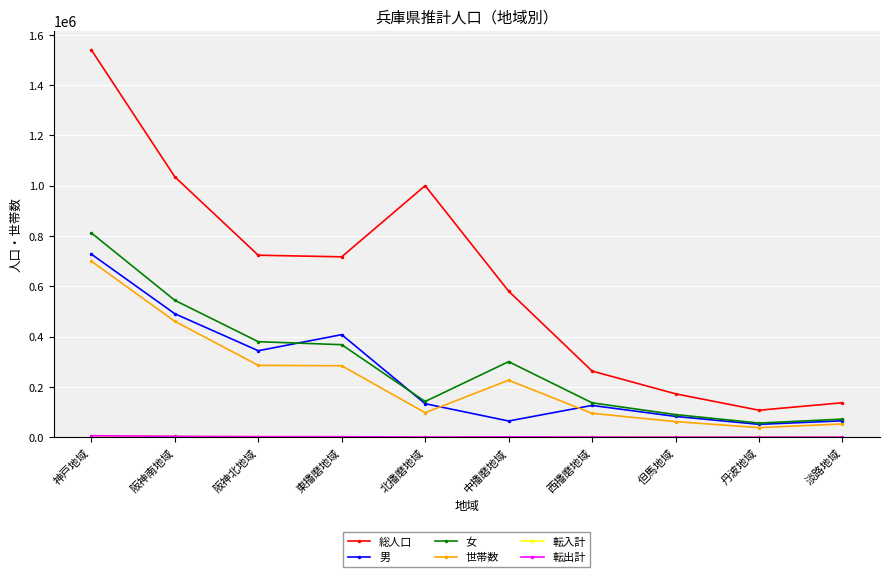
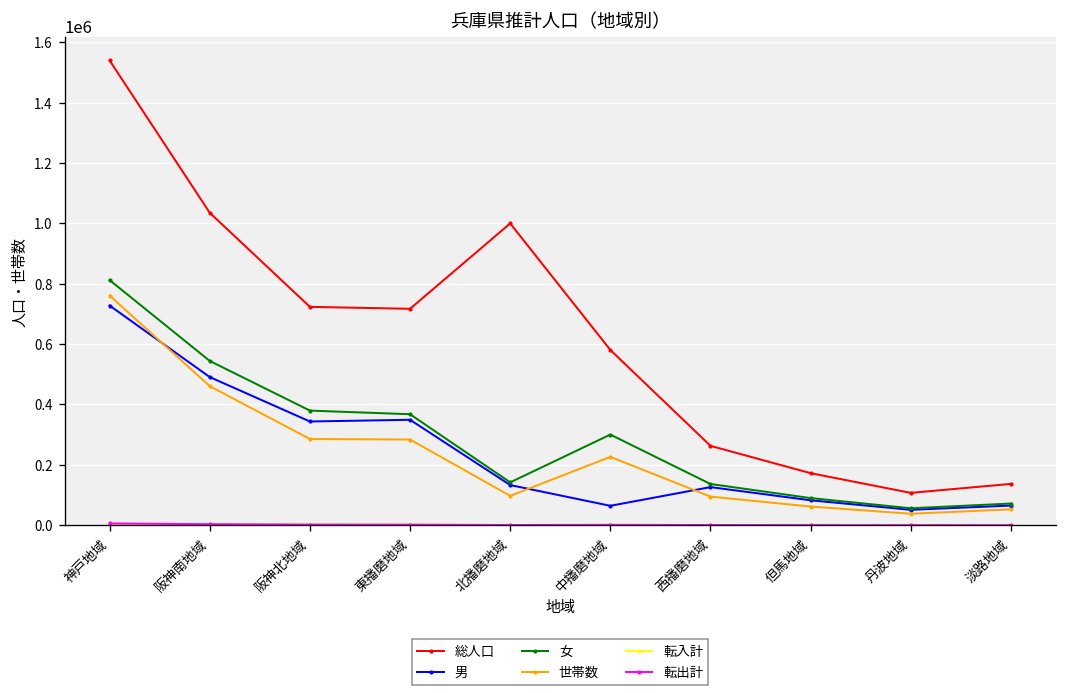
世帯数, 神戸地域: 700000 -> 760000
男, 東播磨地域: 410000 -> 350000
